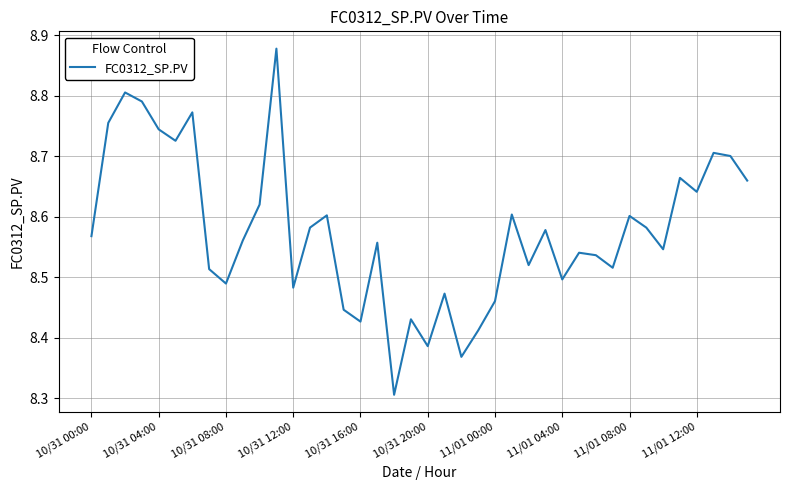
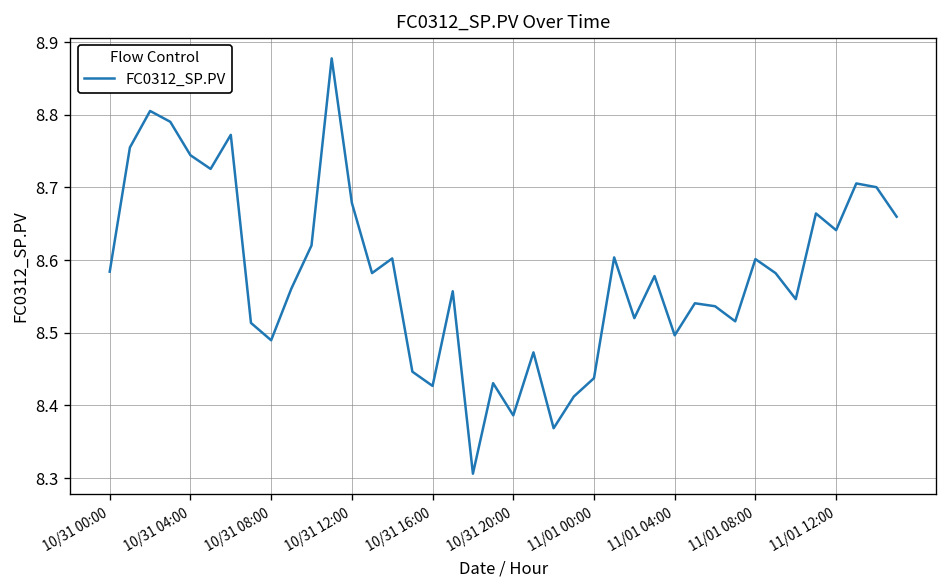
10/31 00:00: 8.57 -> 8.58
10/31 12:00: 8.48 -> 8.68
11/01 00:00: 8.46 -> 8.44
